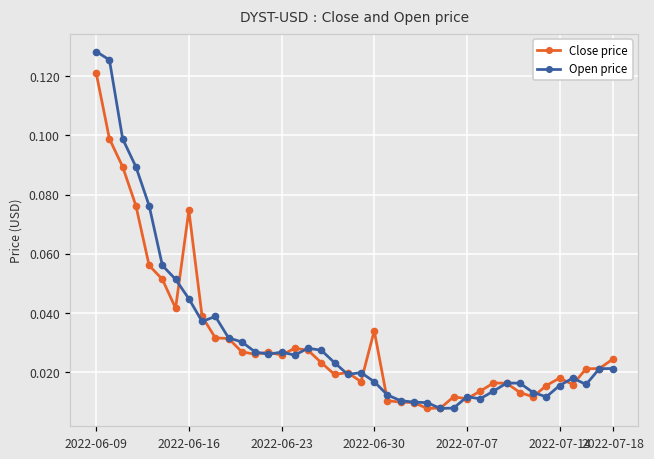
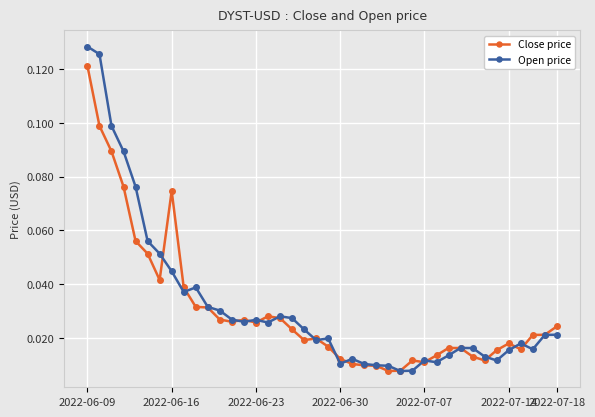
Close price, 2022-06-30: 0.034 -> 0.012
Open price, 2022-06-30: 0.017 -> 0.010
